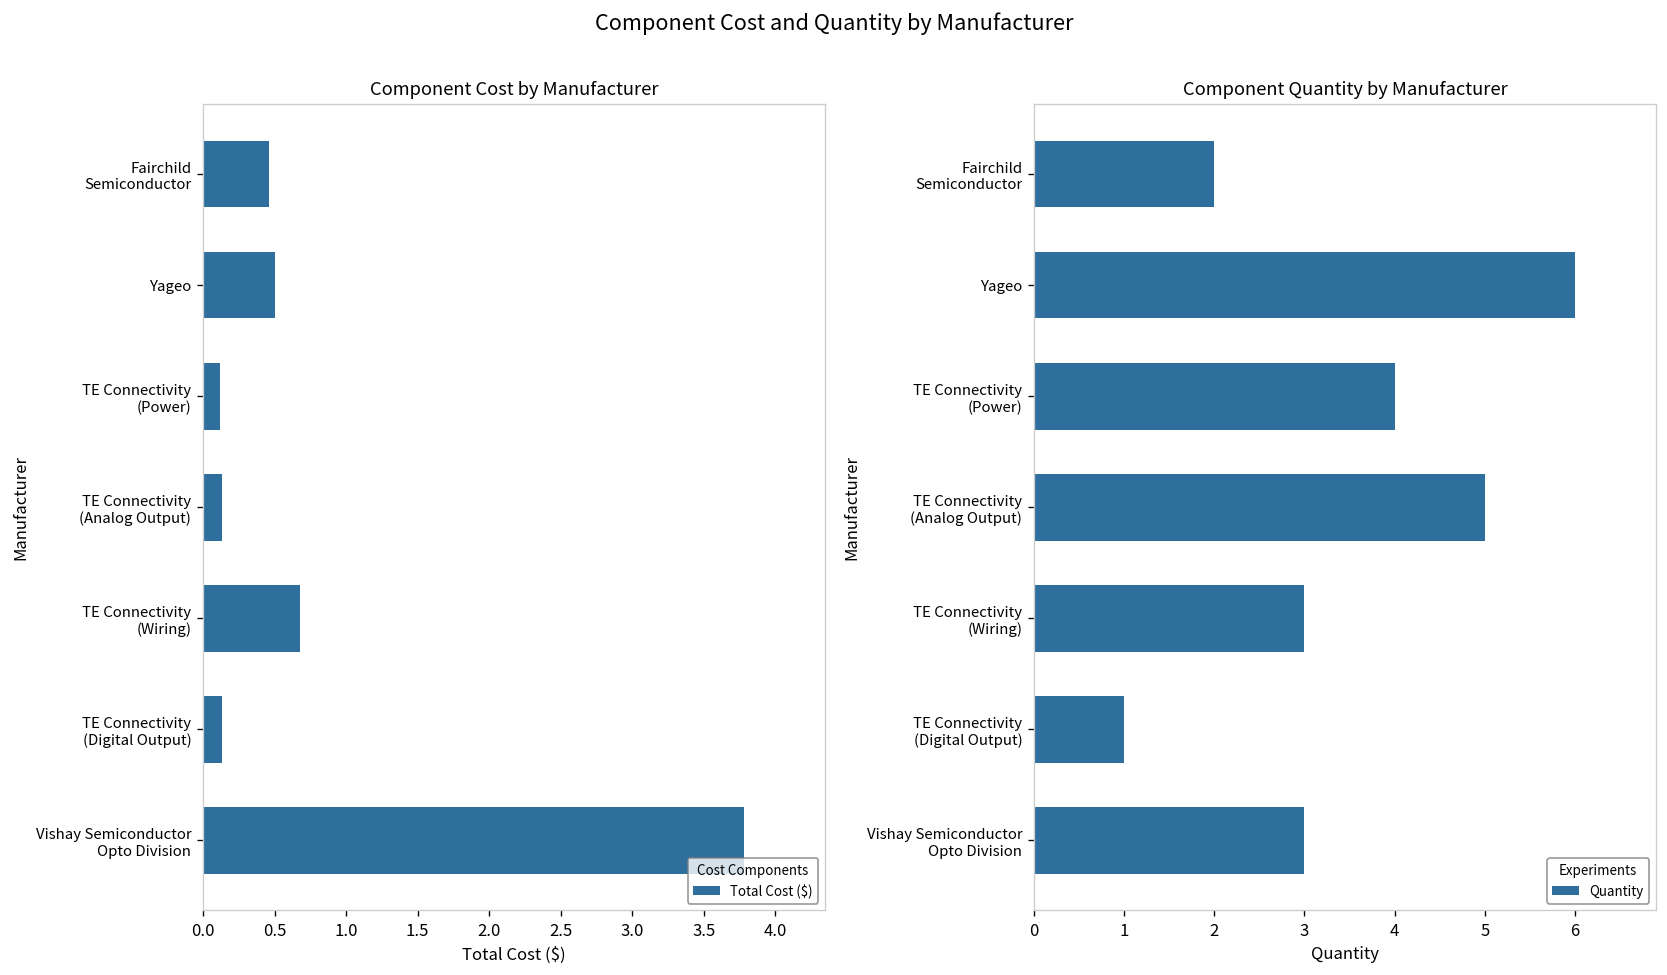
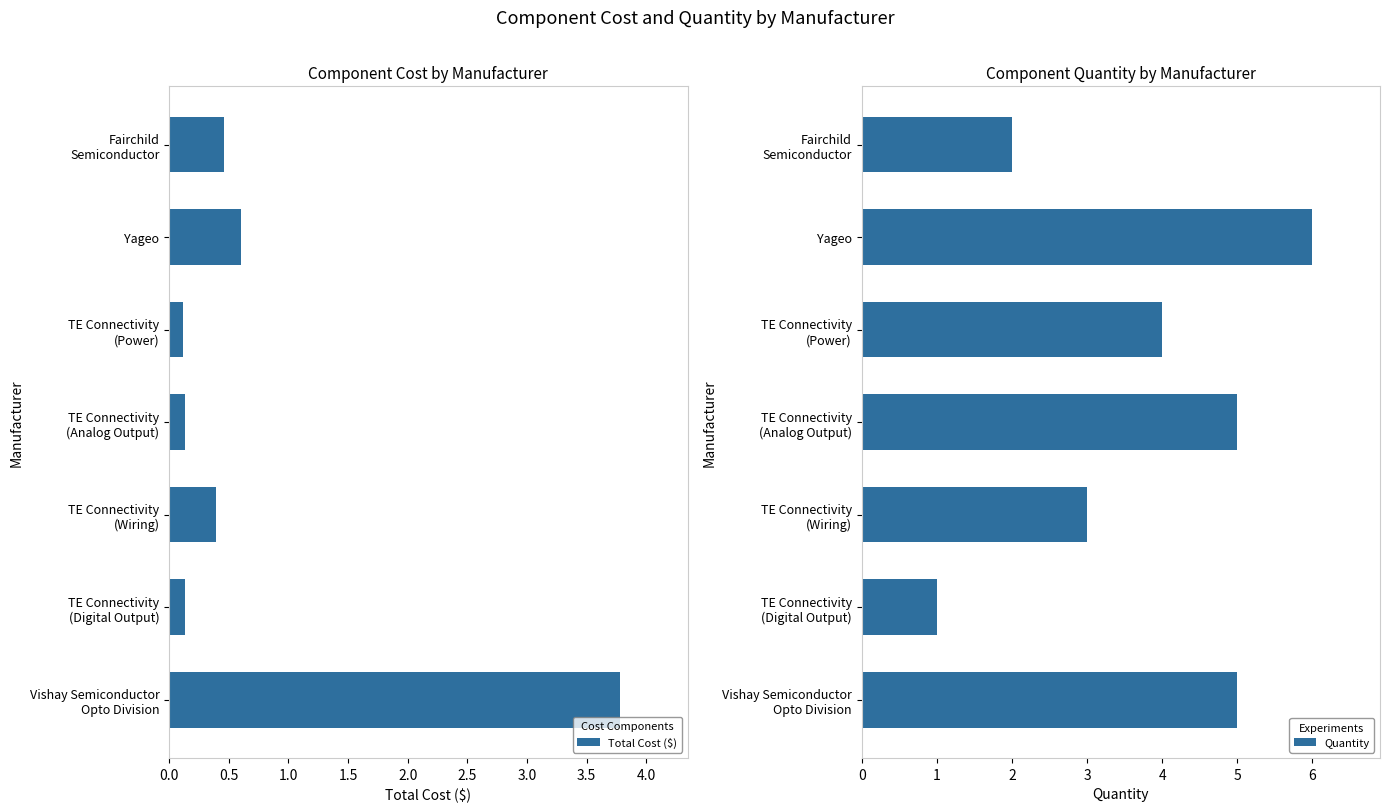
Component Cost by Manufacturer, Yageo: 0.5 -> 0.6
Component Cost by Manufacturer, TE Connectivity (Wiring): 0.68 -> 0.39
Component Quantity by Manufacturer, Vishay Semiconductor Opto Division: 3 -> 5
